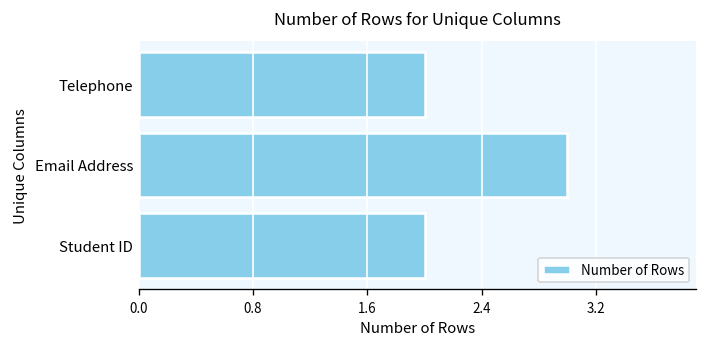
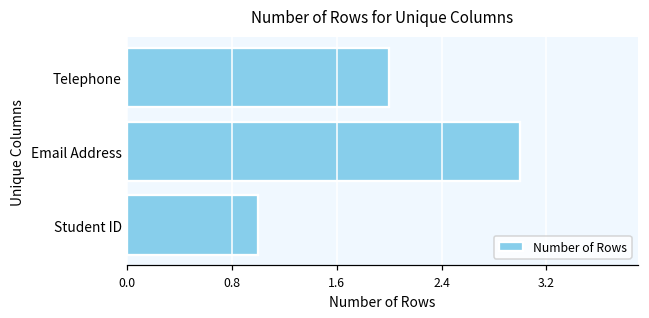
Student ID: 2 -> 1
